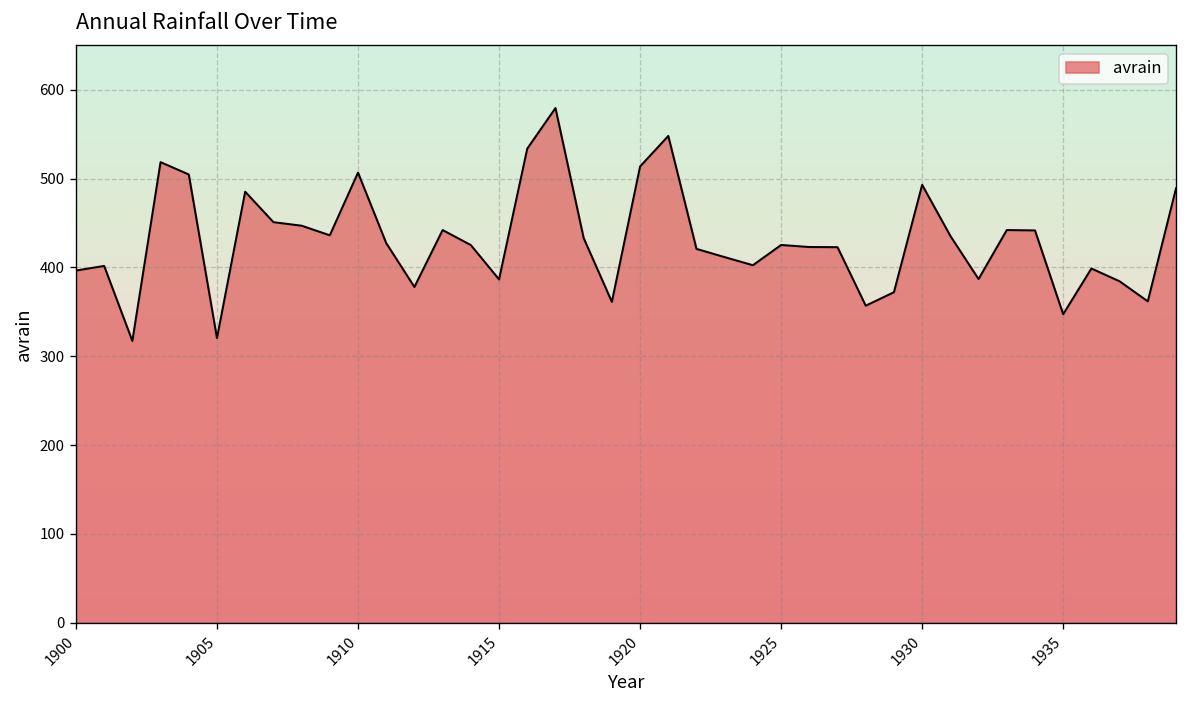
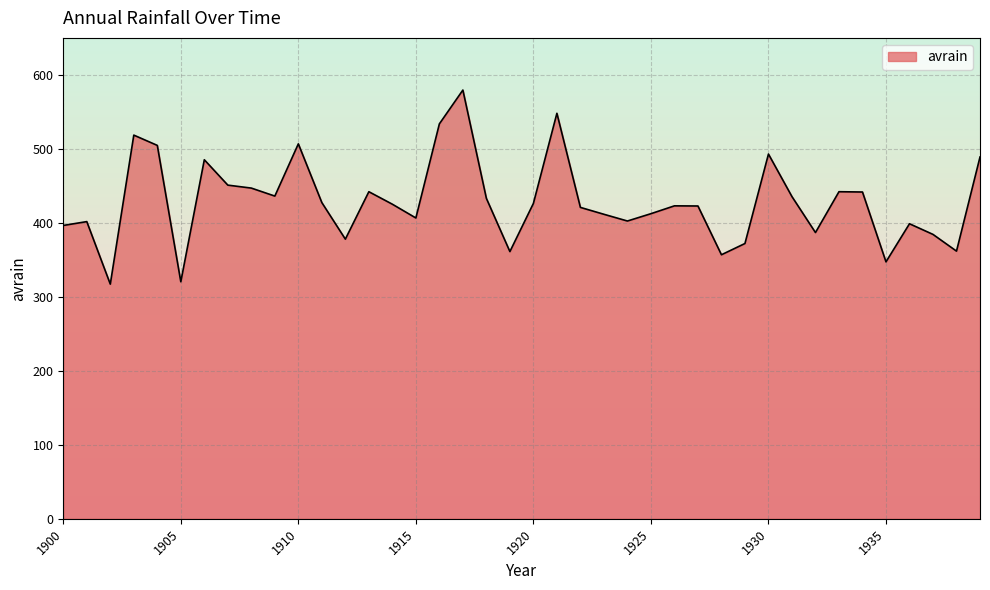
1915: 390 -> 410
1920: 510 -> 430
1925: 430 -> 410
